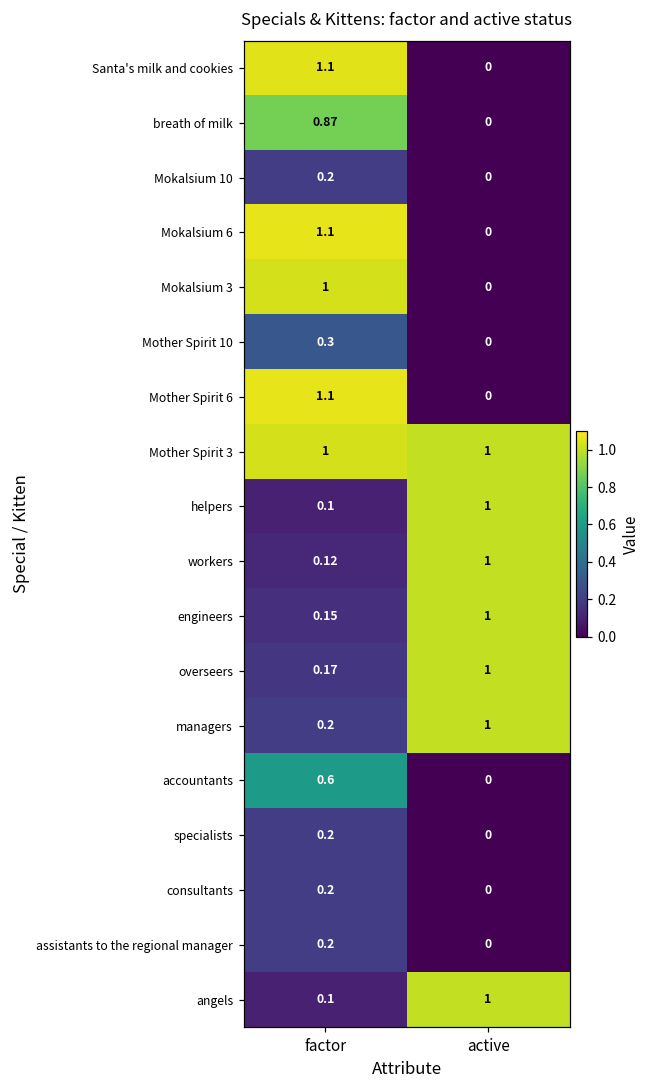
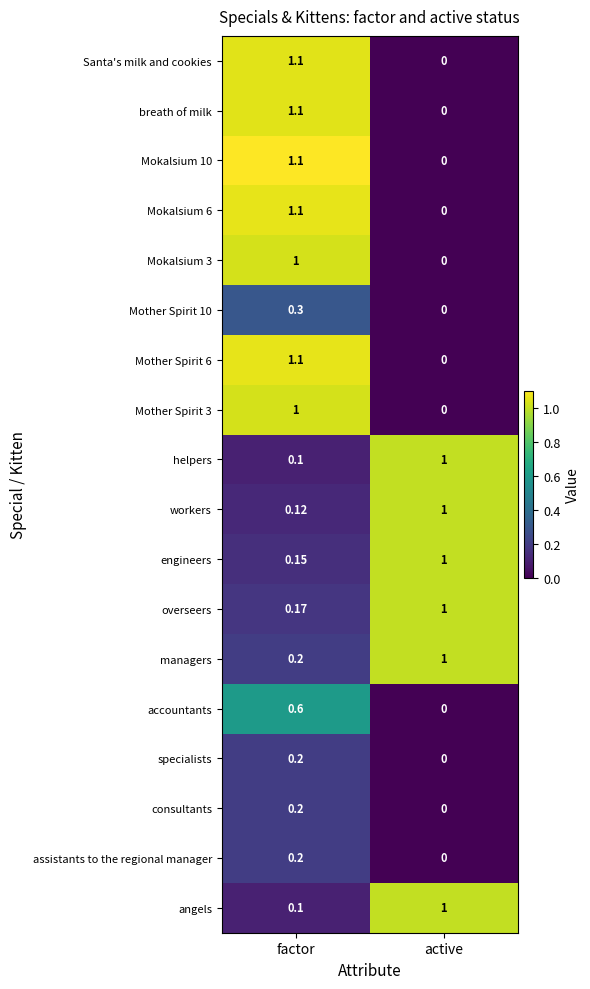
breath of milk, factor: 0.87 -> 1.1
Mokalsium 10, factor: 0.2 -> 1.1
Mother Spirit 3, active: 1 -> 0
